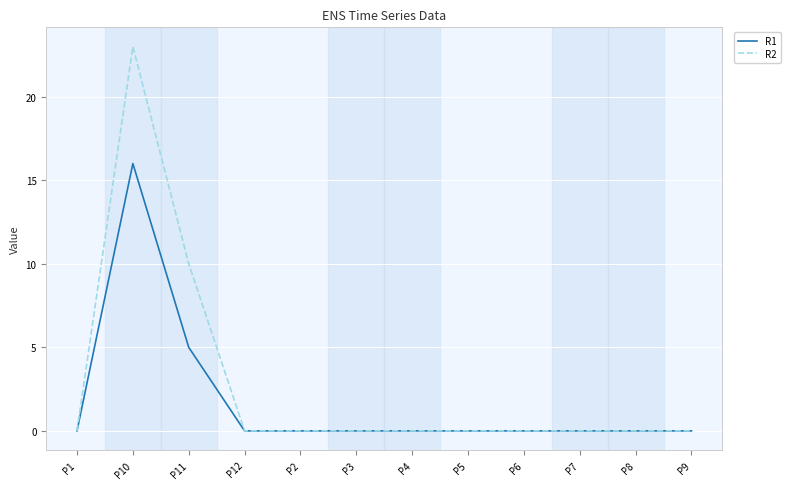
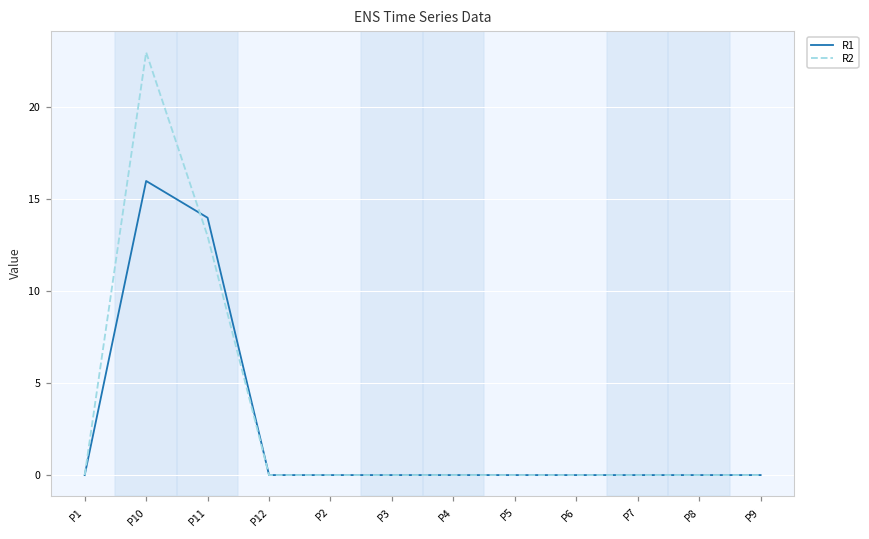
R1, P11: 5 -> 14
R2, P11: 10 -> 13
